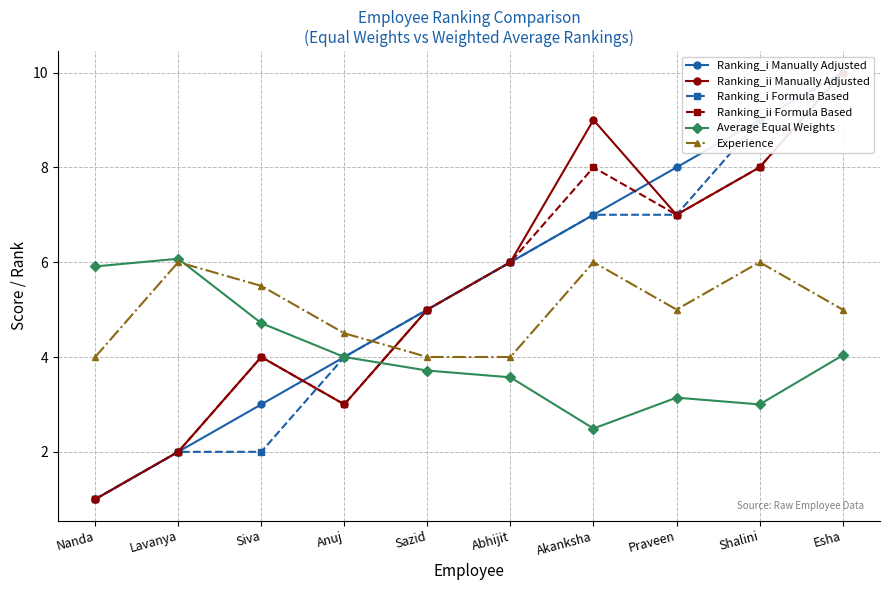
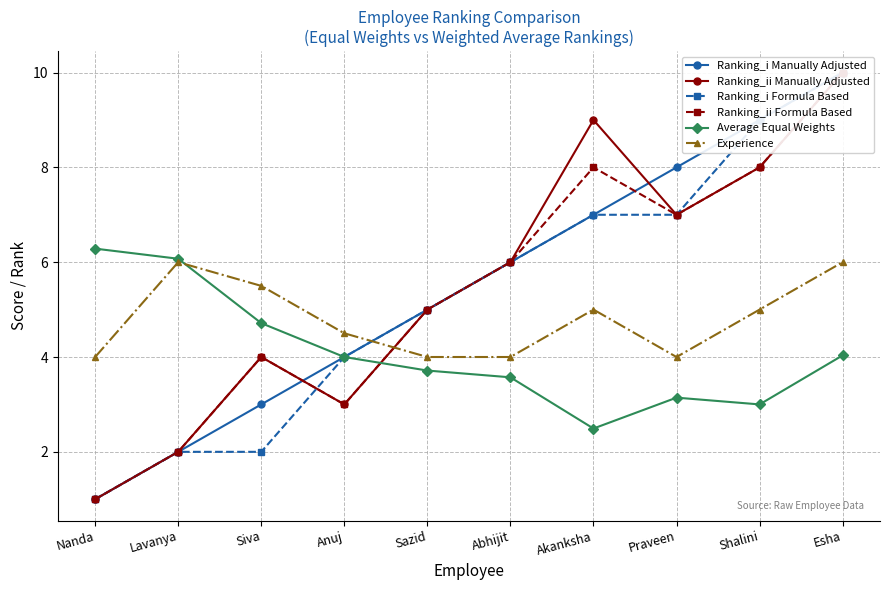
Average Equal Weights, Nanda: 5.9 -> 6.3
Experience, Akanksha: 6 -> 5
Experience, Praveen: 5 -> 4
Experience, Shalini: 6 -> 5
Experience, Esha: 5 -> 6
